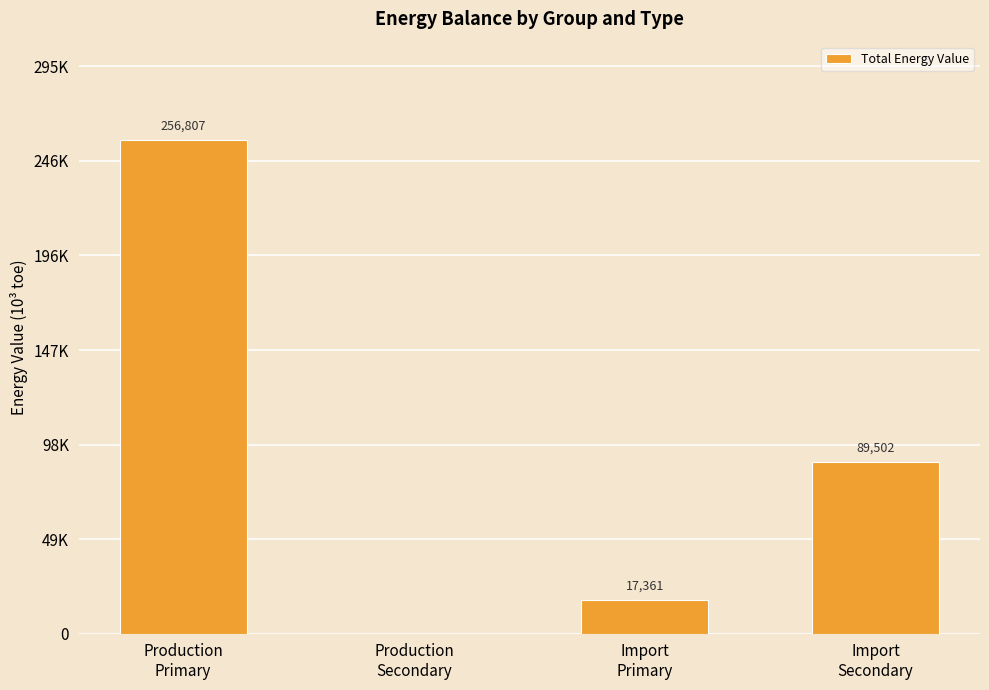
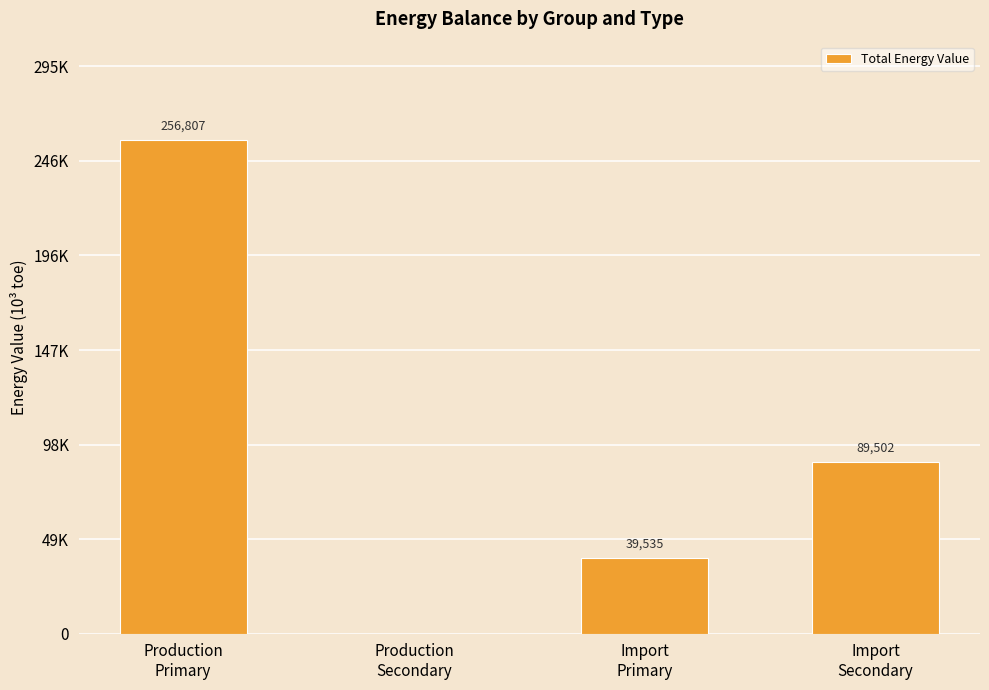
Import Primary: 17,361 -> 39,535
